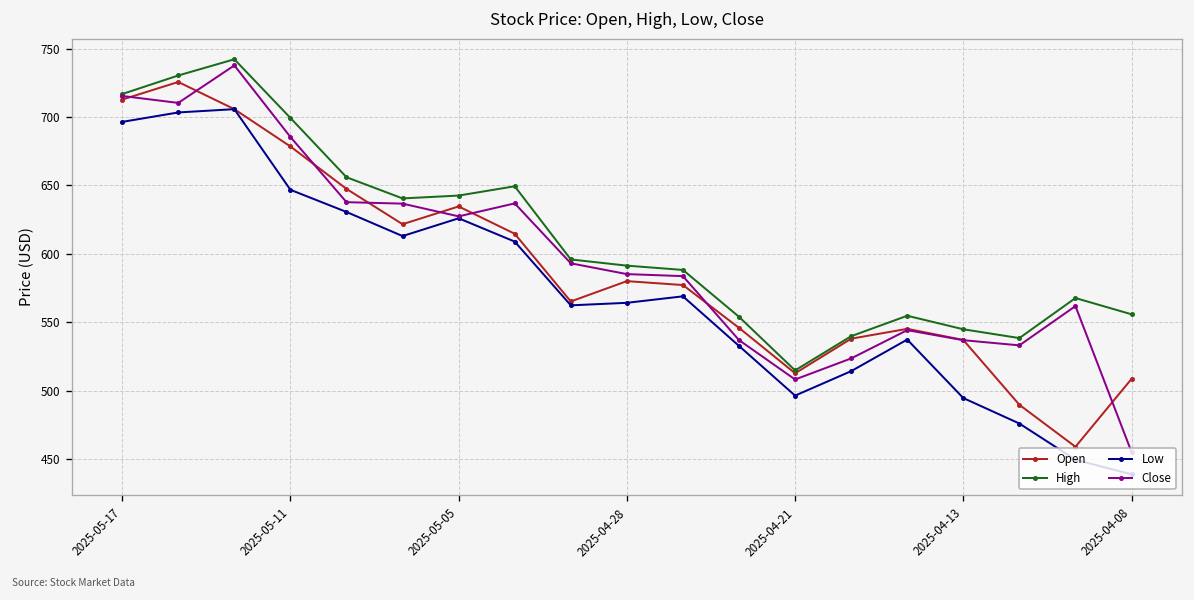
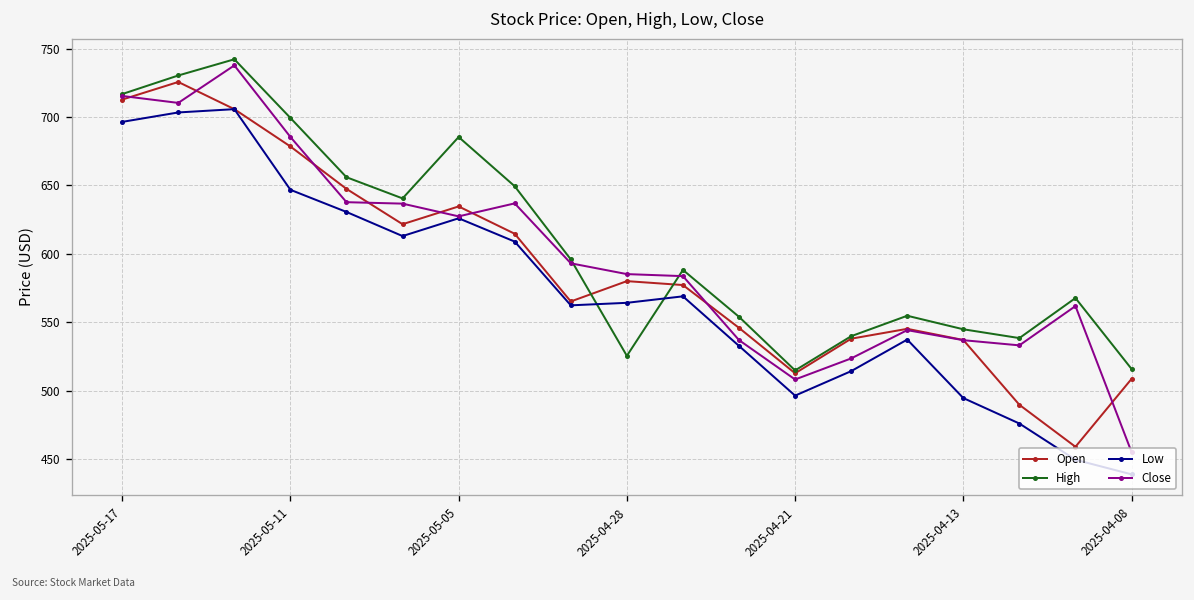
High, 2025-05-05: 643 -> 685
High, 2025-04-28: 591 -> 525
High, 2025-04-08: 556 -> 516
